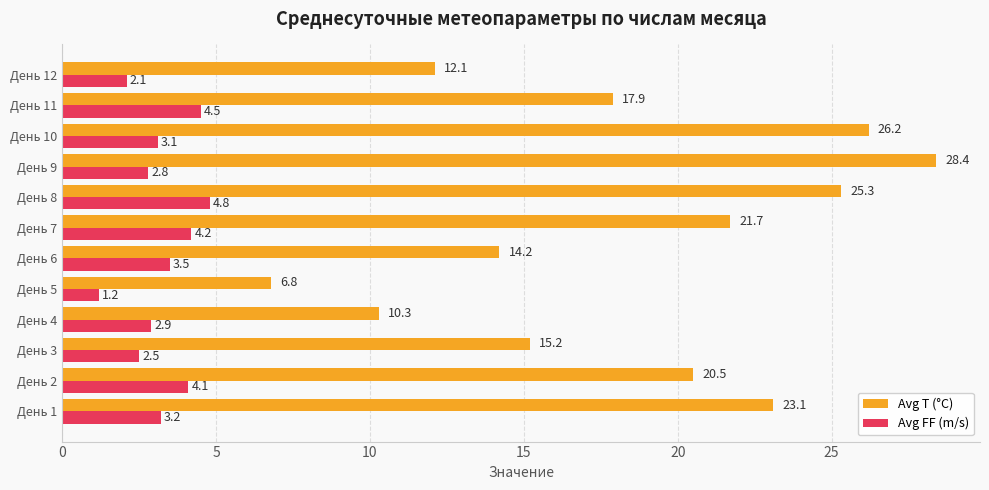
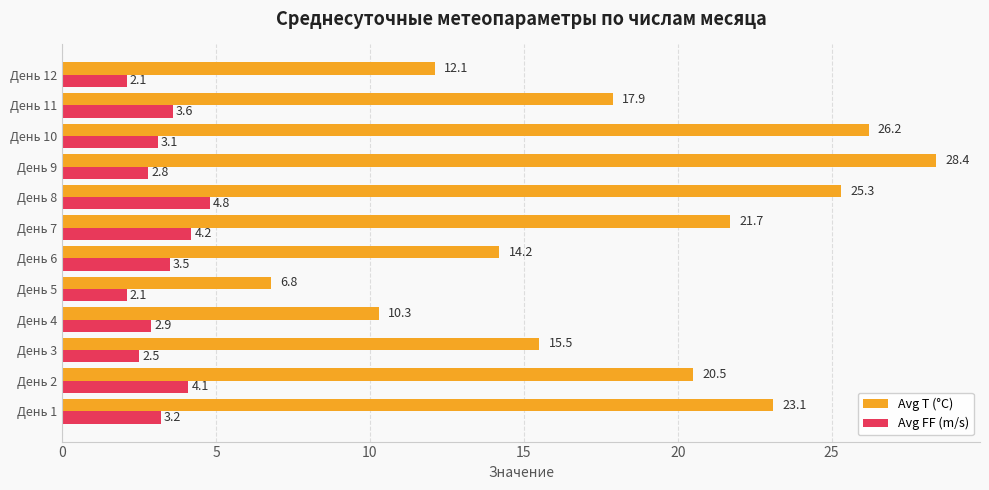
Avg FF (m/s), День 11: 4.5 -> 3.6
Avg FF (m/s), День 5: 1.2 -> 2.1
Avg T (°C), День 3: 15.2 -> 15.5
